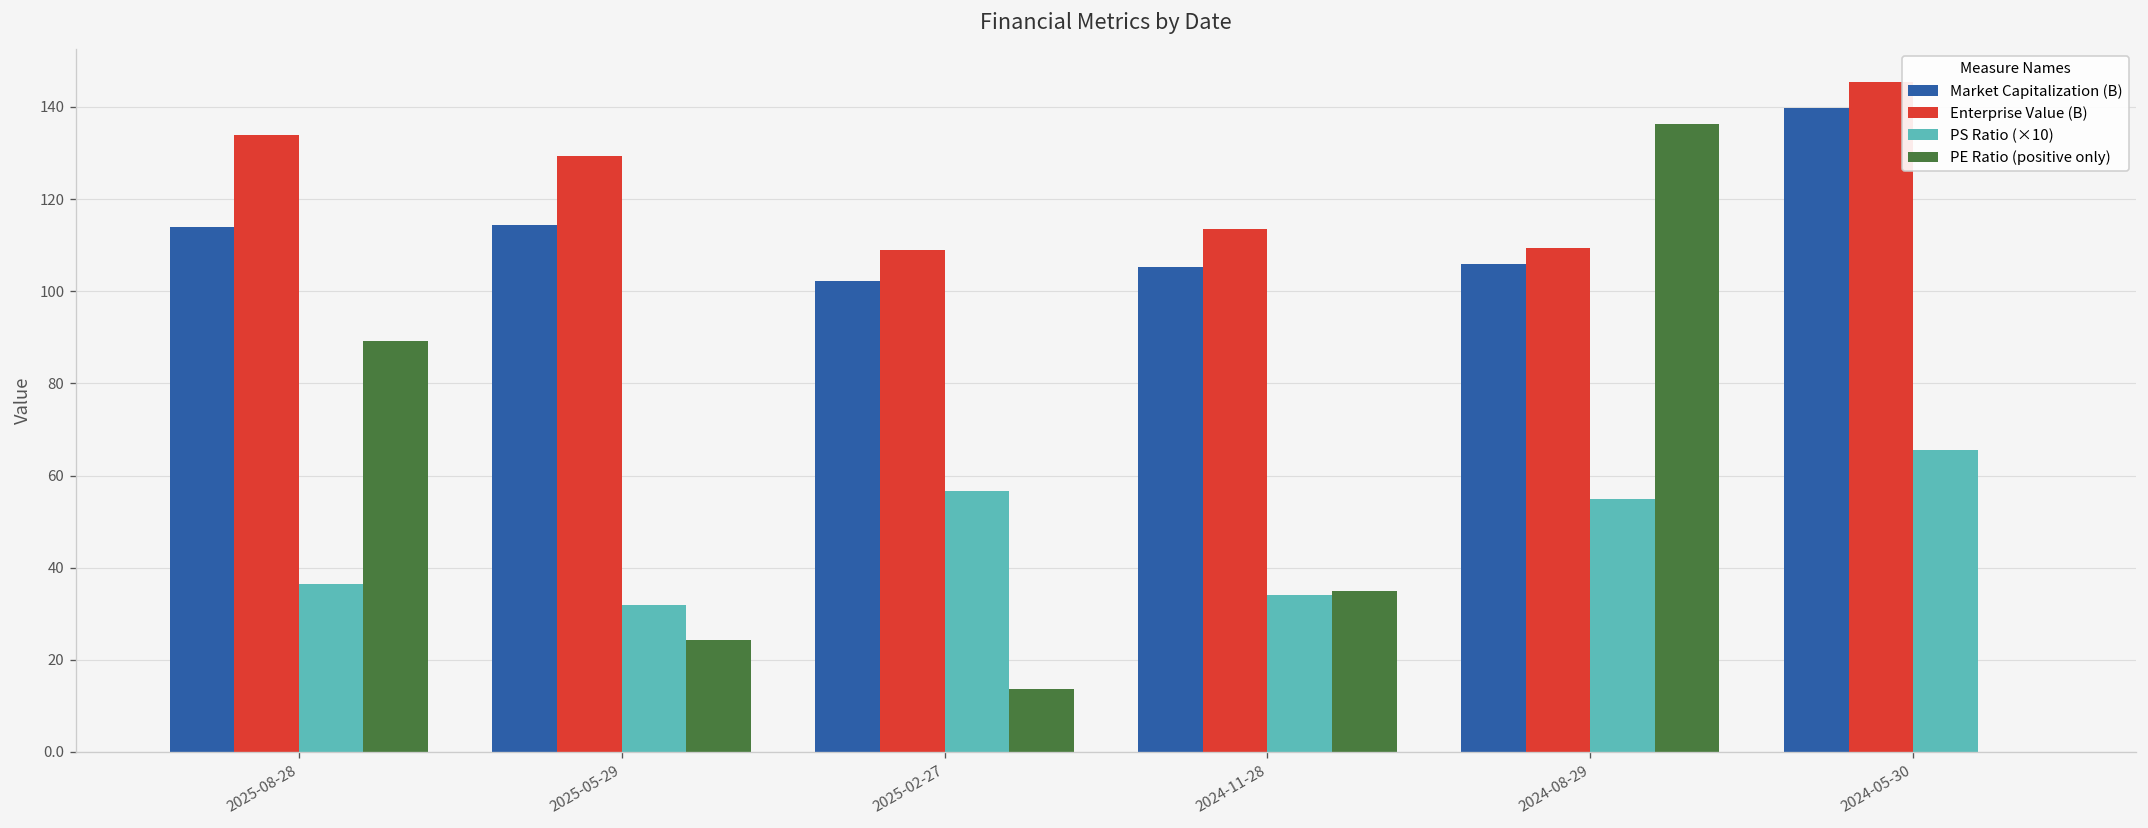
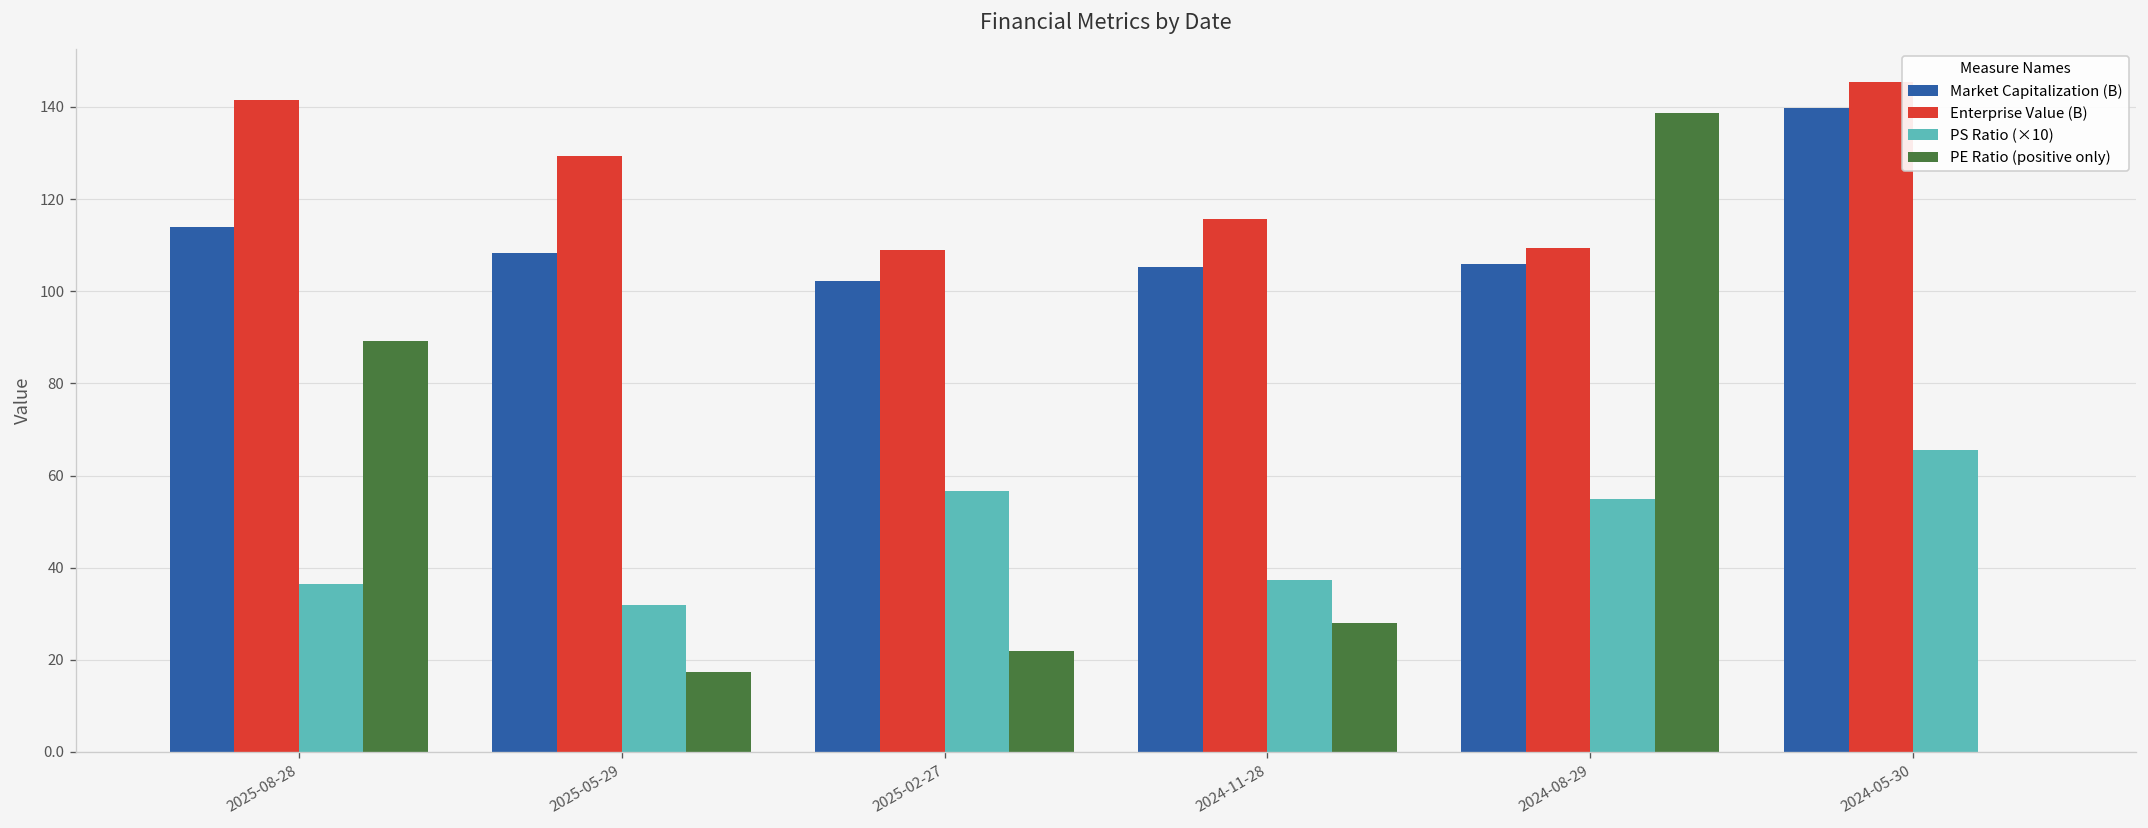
Enterprise Value (B), 2025-08-28: 134 -> 142
Market Capitalization (B), 2025-05-29: 114 -> 108
PE Ratio (positive only), 2025-05-29: 24 -> 17
PE Ratio (positive only), 2025-02-27: 14 -> 22
Enterprise Value (B), 2024-11-28: 113 -> 116
PS Ratio (×10), 2024-11-28: 34 -> 37
PE Ratio (positive only), 2024-11-28: 35 -> 28
PE Ratio (positive only), 2024-08-29: 136 -> 139
